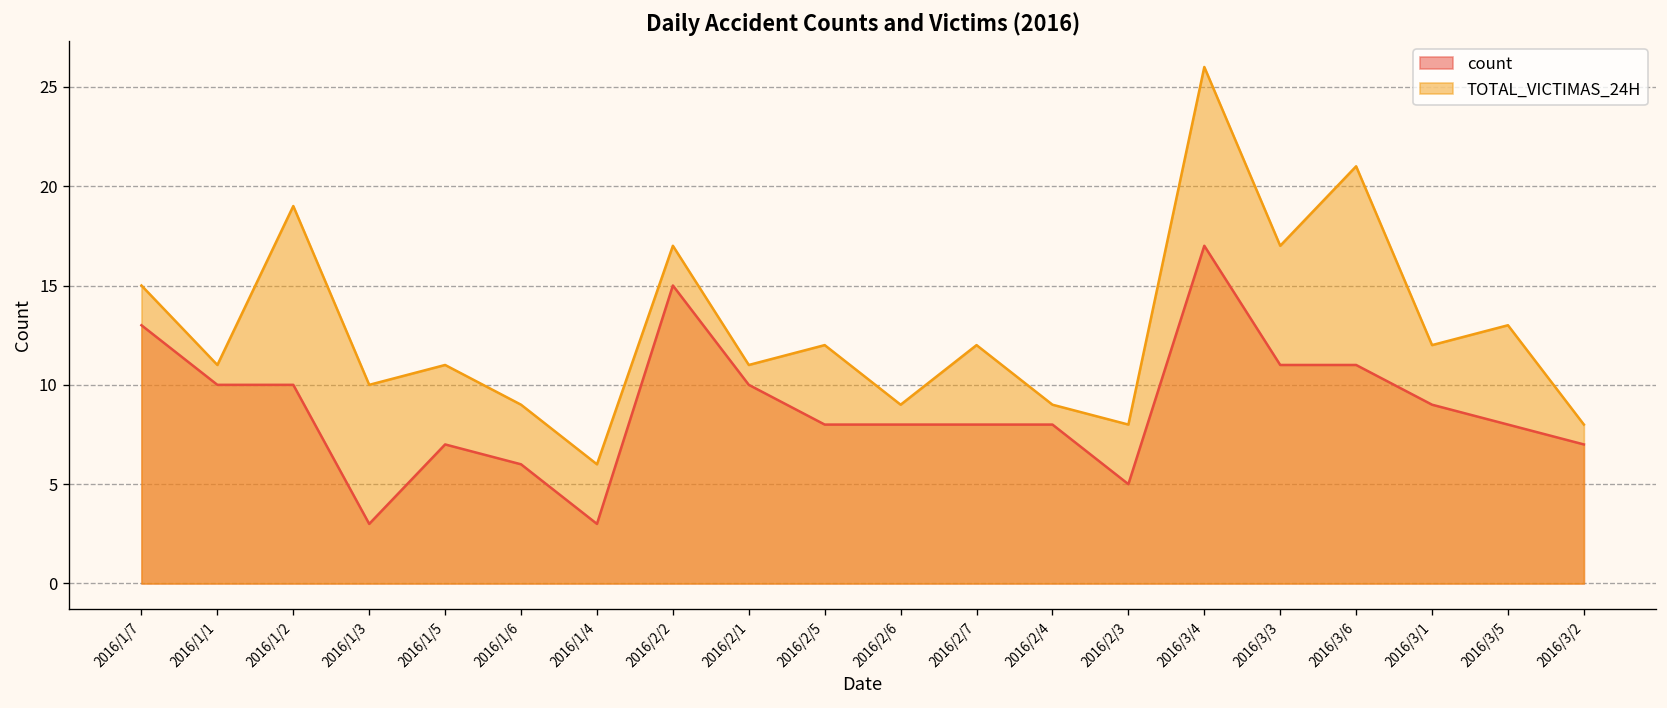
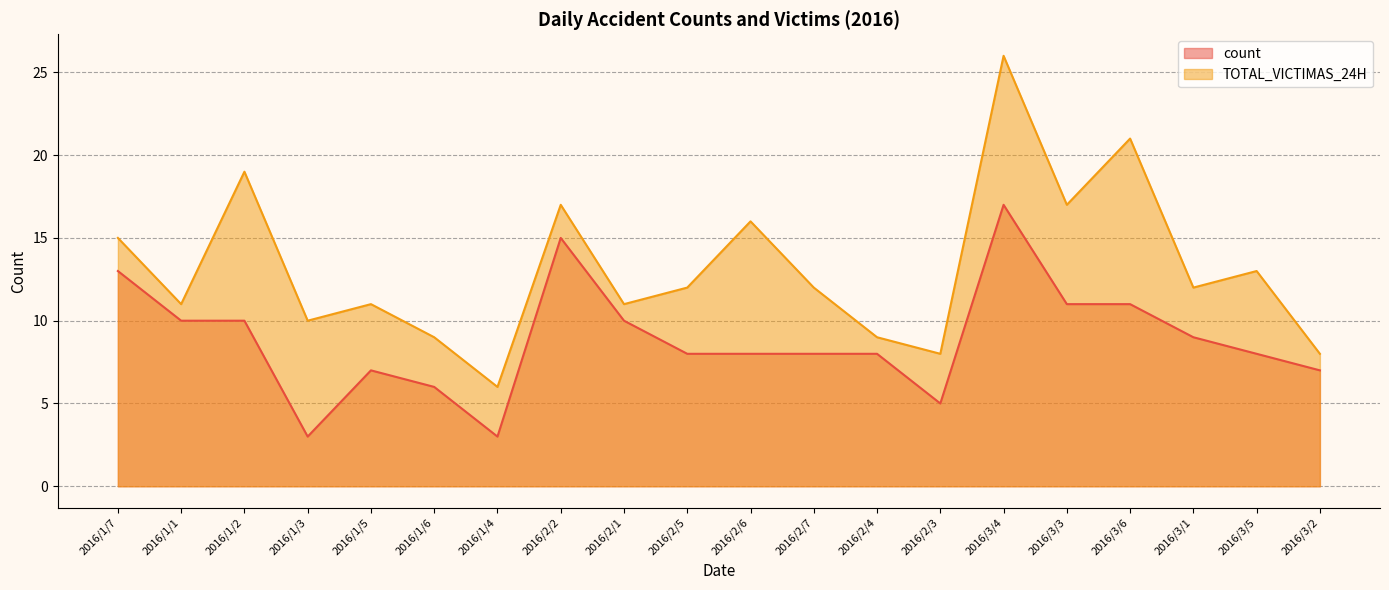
TOTAL_VICTIMAS_24H, 2016/2/6: 9 -> 16
